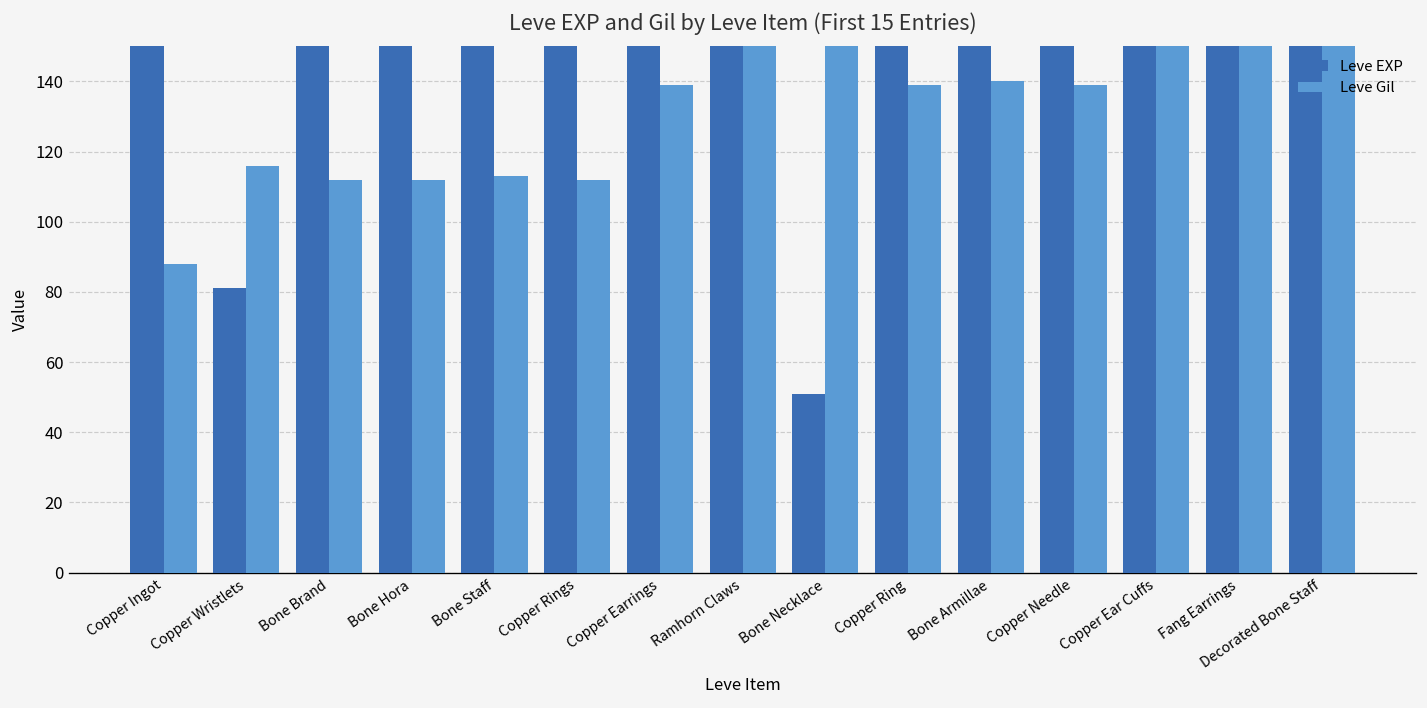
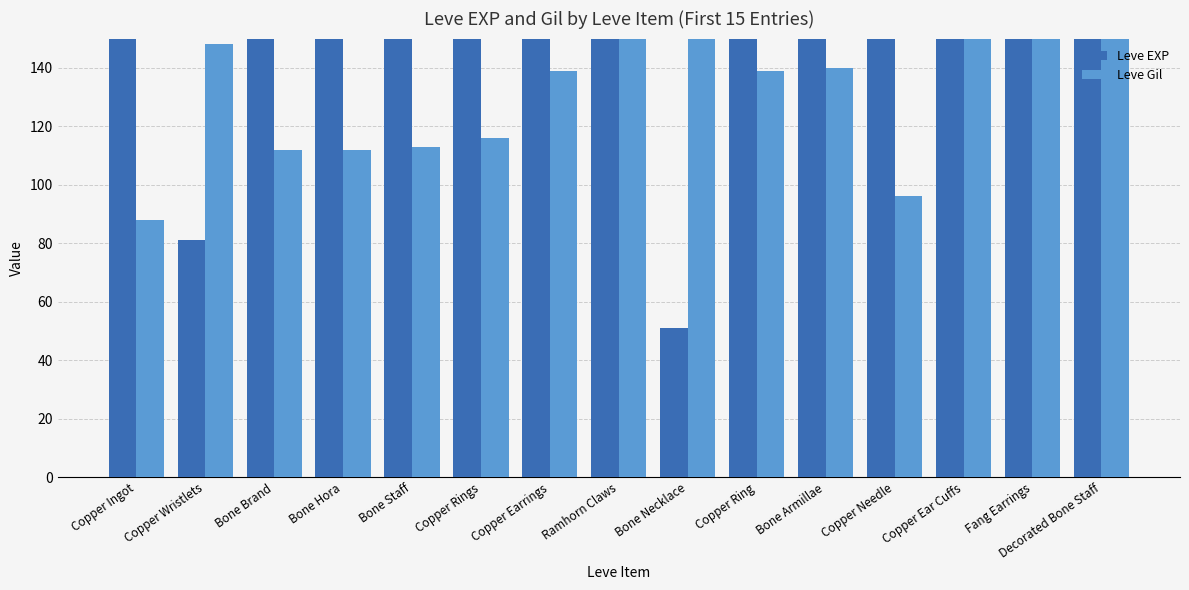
Leve Gil, Copper Wristlets: 116 -> 148
Leve Gil, Copper Rings: 112 -> 116
Leve Gil, Copper Needle: 139 -> 96
